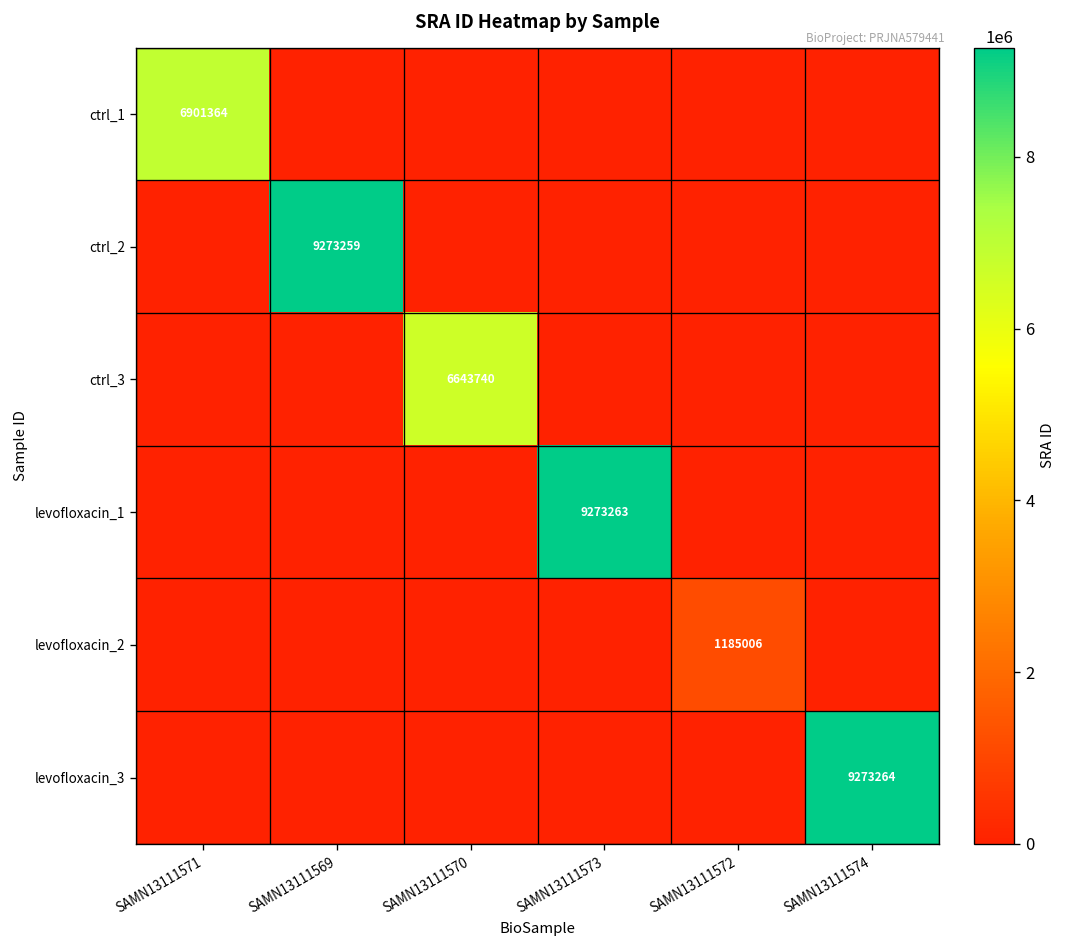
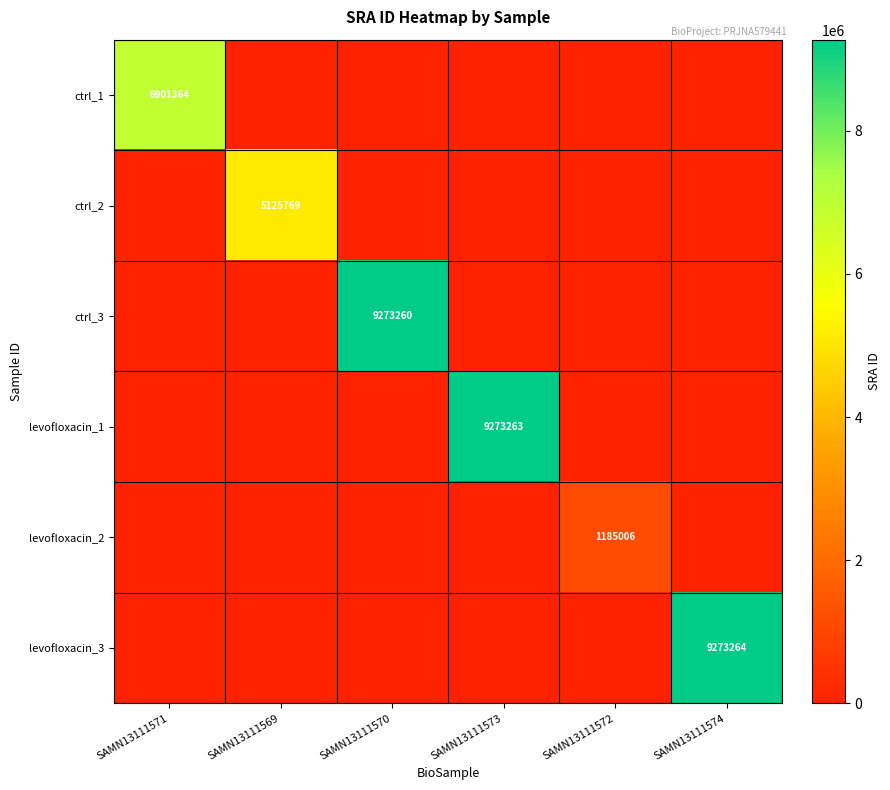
ctrl_2, SAMN13111569: 9273259 -> 5125769
ctrl_3, SAMN13111570: 6643740 -> 9273260
